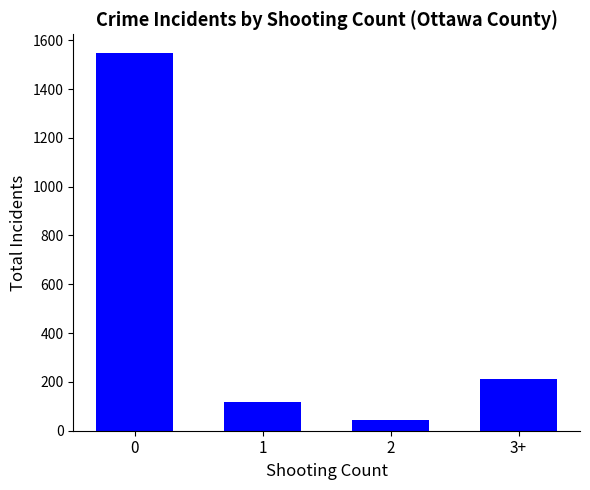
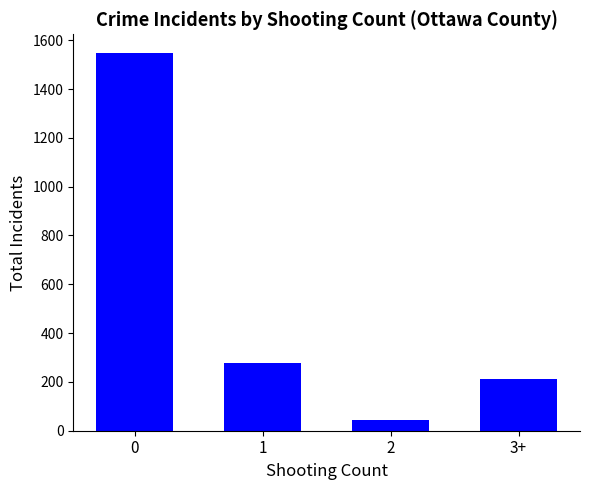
1: 120 -> 280
